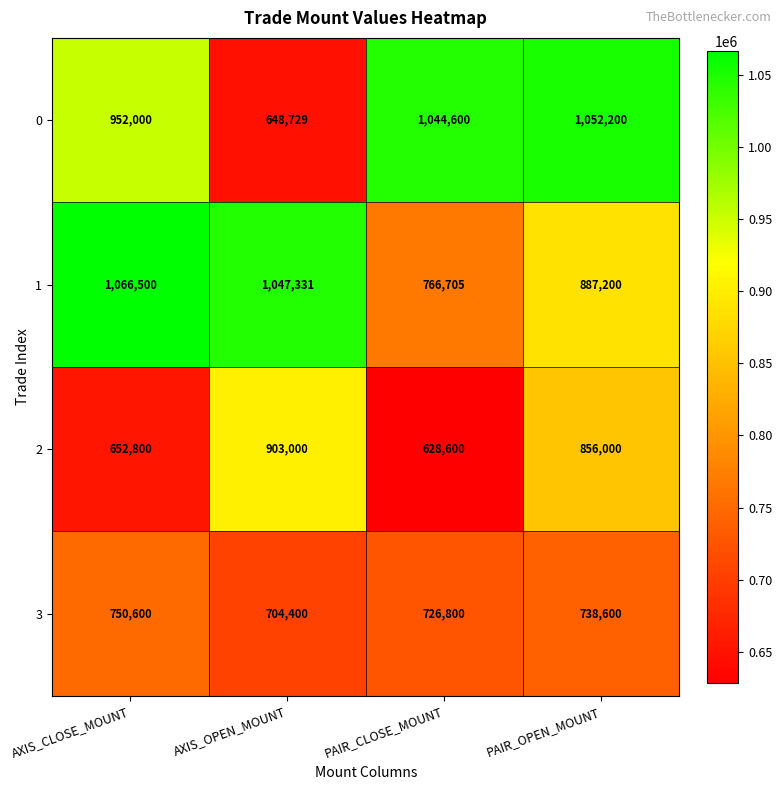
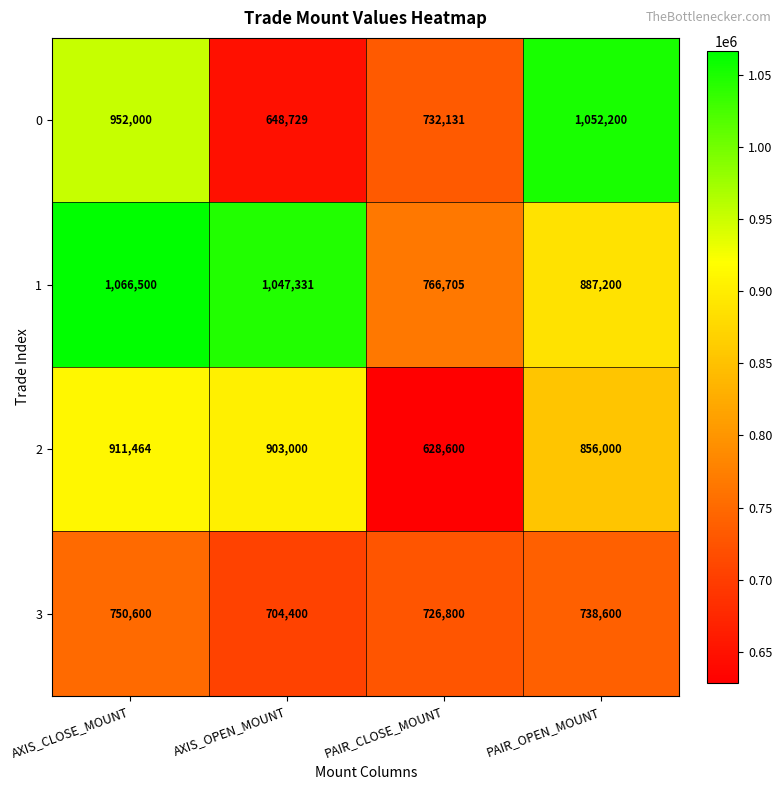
0, PAIR_CLOSE_MOUNT: 1,044,600 -> 732,131
2, AXIS_CLOSE_MOUNT: 652,800 -> 911,464
